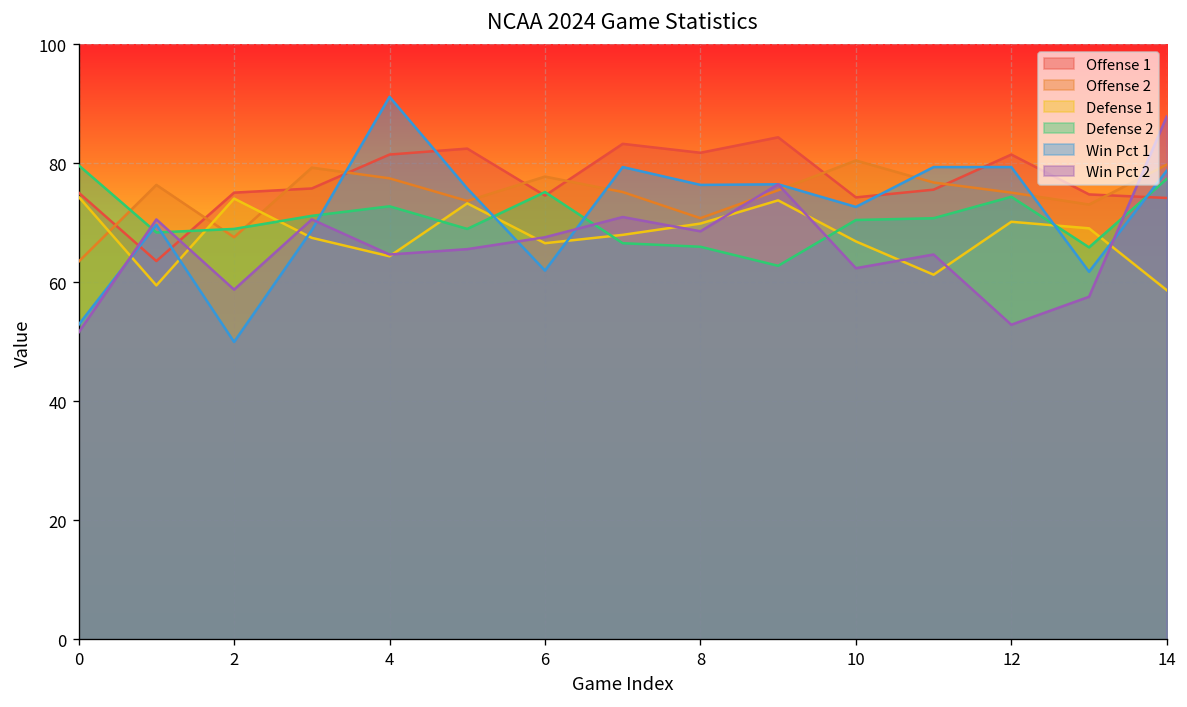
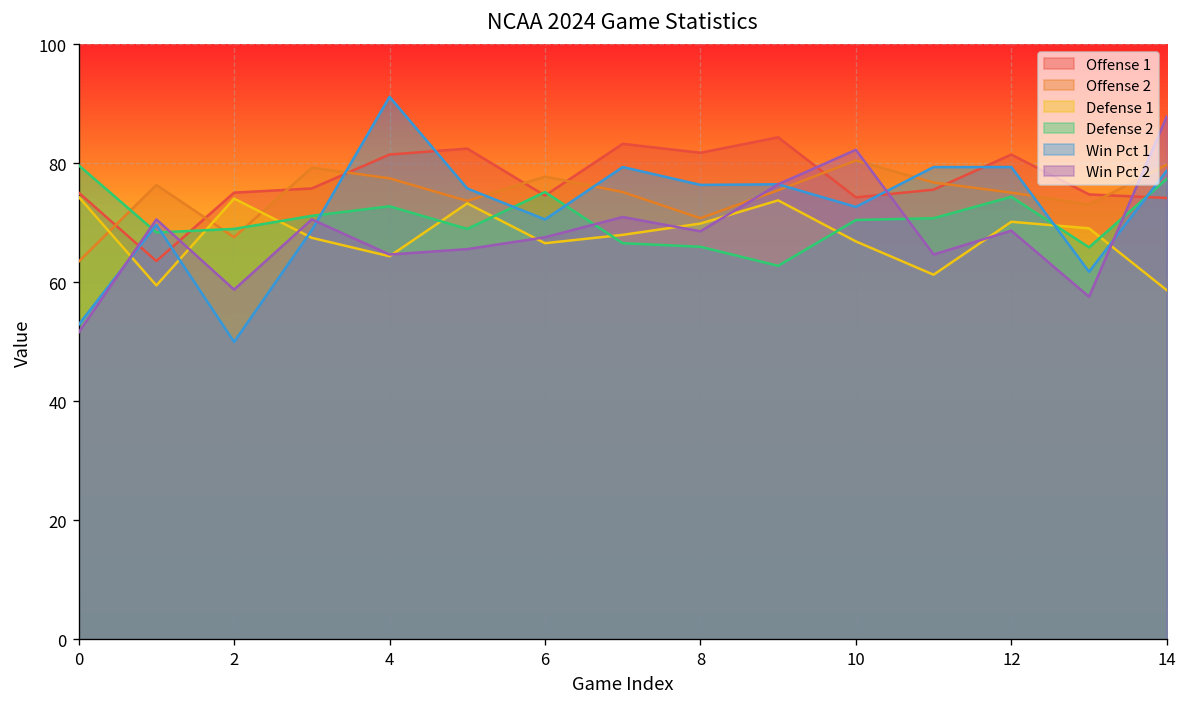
Win Pct 1, 6: 62 -> 71
Win Pct 2, 10: 62 -> 82
Win Pct 2, 12: 53 -> 69
